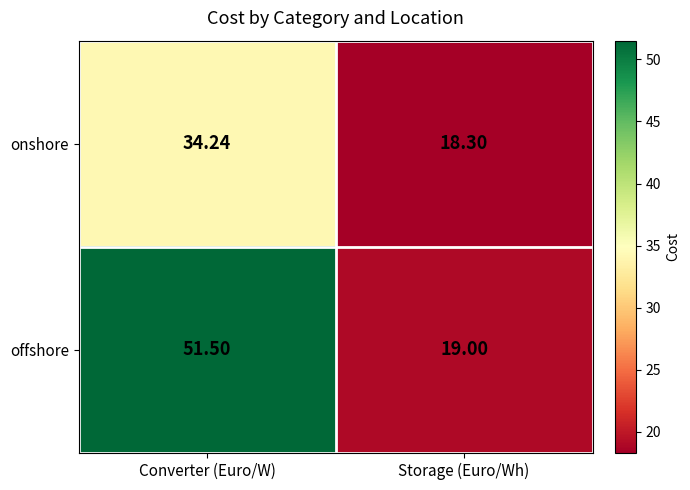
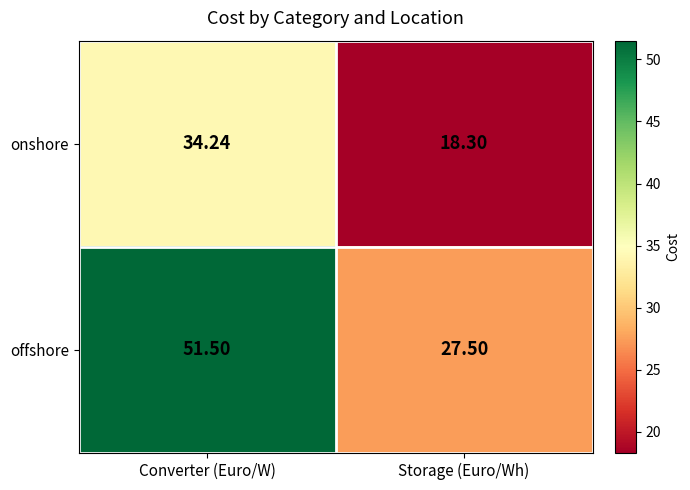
offshore, Storage (Euro/Wh): 19.00 -> 27.50
